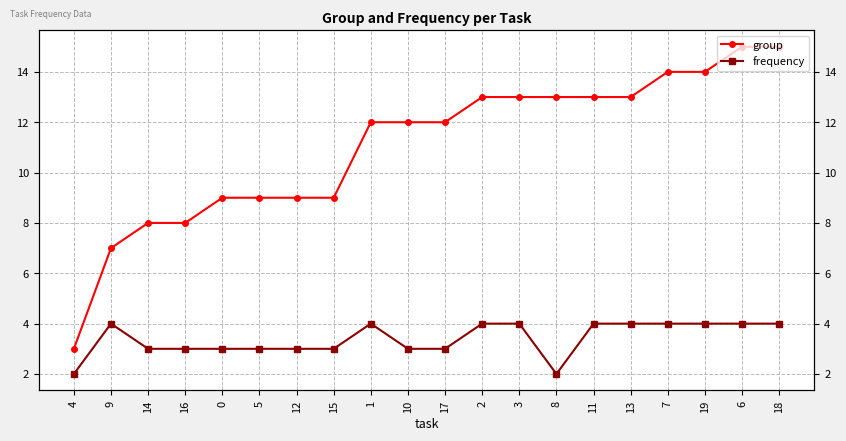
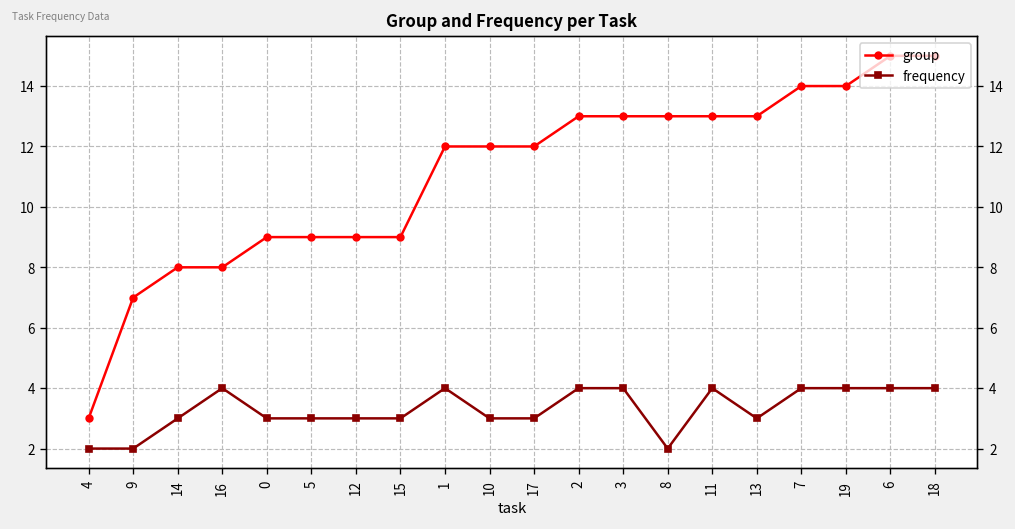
frequency, 9: 4 -> 2
frequency, 16: 3 -> 4
frequency, 13: 4 -> 3
